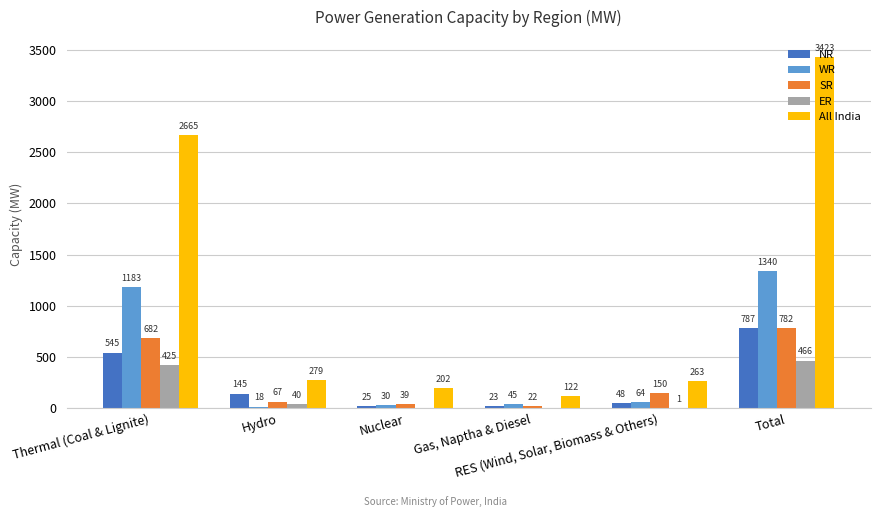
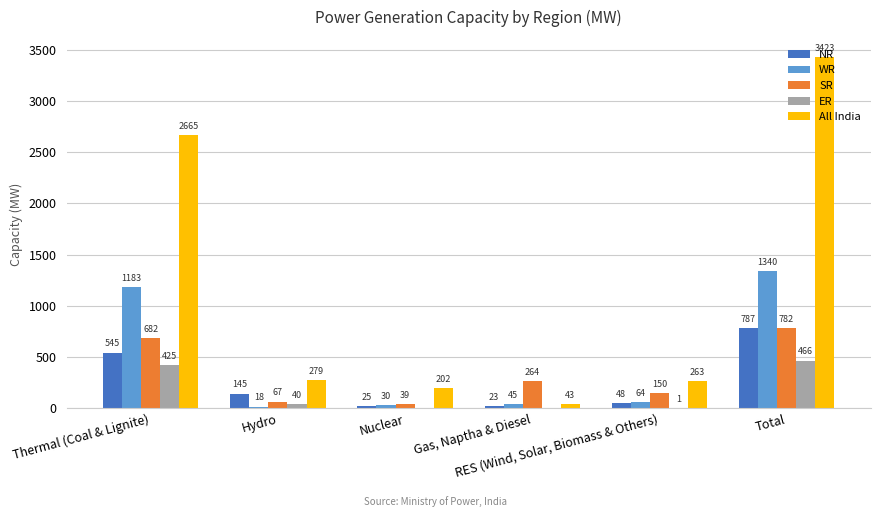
SR, Gas, Naptha & Diesel: 22 -> 264
All India, Gas, Naptha & Diesel: 122 -> 43
